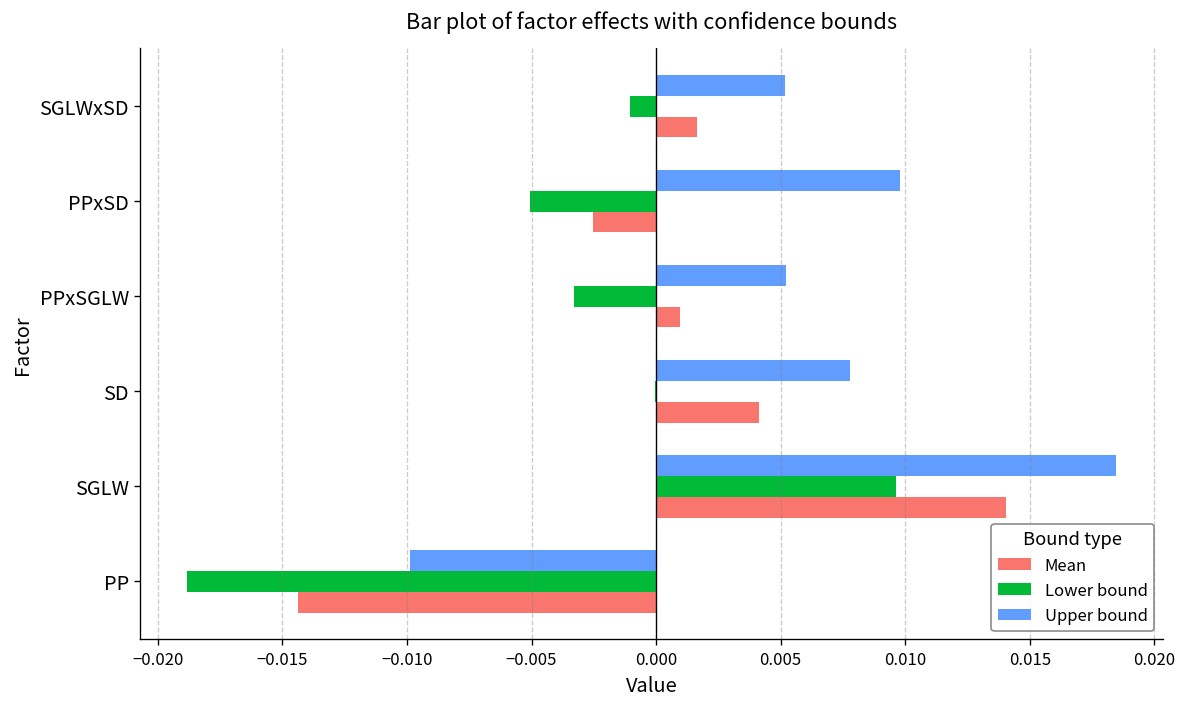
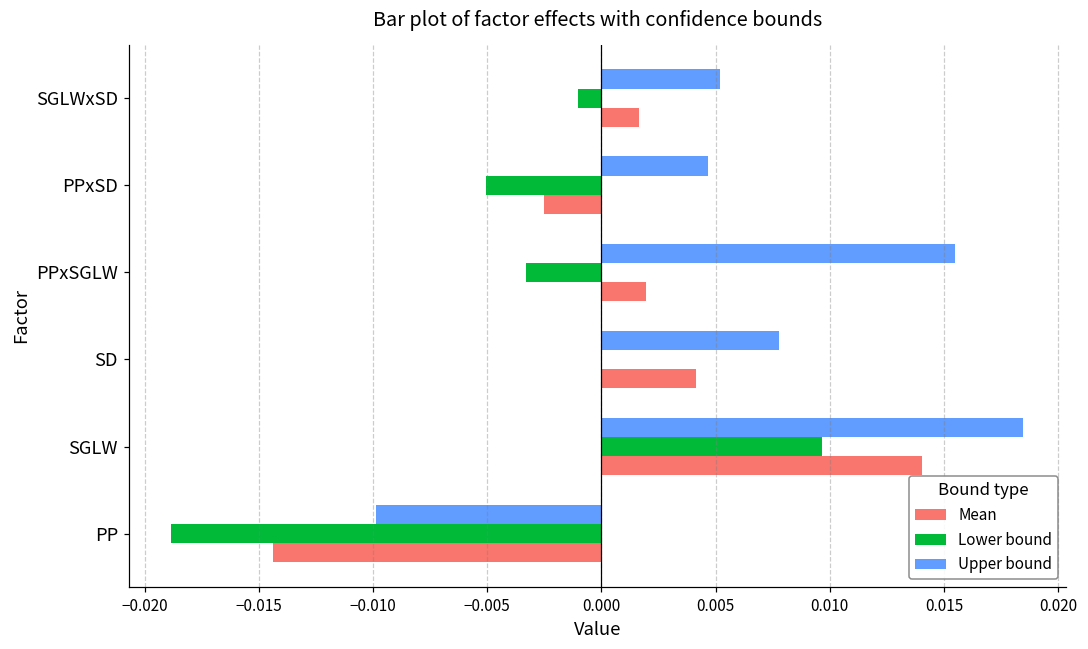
Upper bound, PPxSD: 0.0098 -> 0.0047
Upper bound, PPxSGLW: 0.0052 -> 0.0155
Mean, PPxSGLW: 0.0010 -> 0.0019
